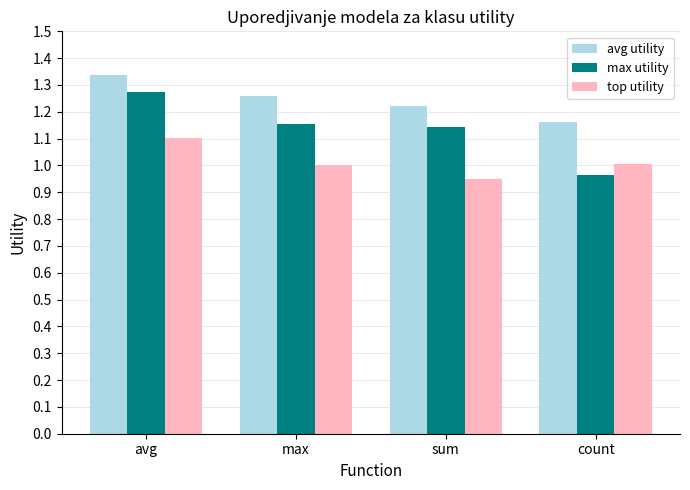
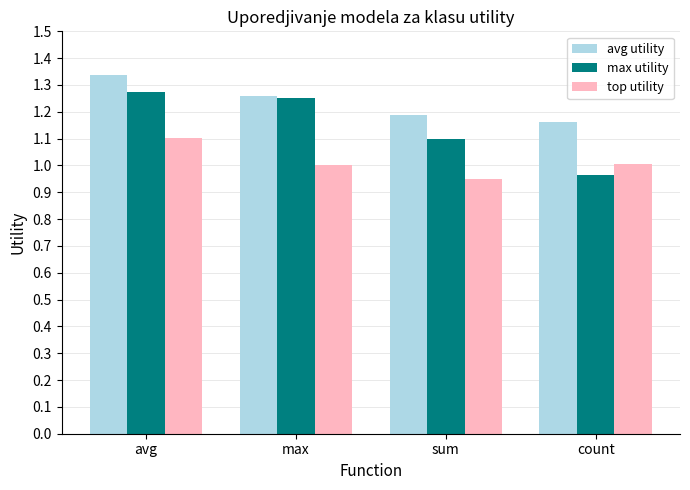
max utility, max: 1.15 -> 1.25
avg utility, sum: 1.22 -> 1.19
max utility, sum: 1.14 -> 1.10
